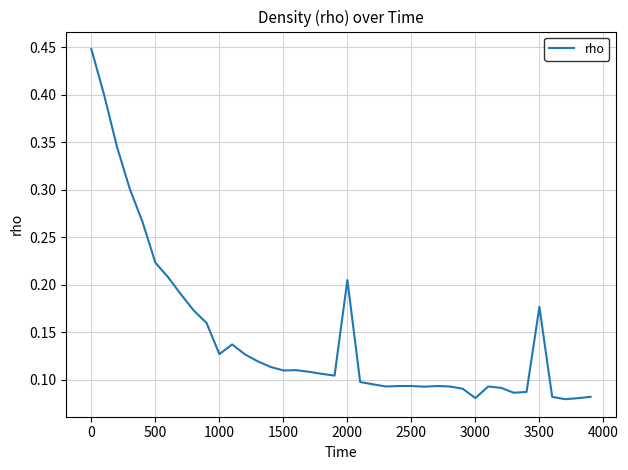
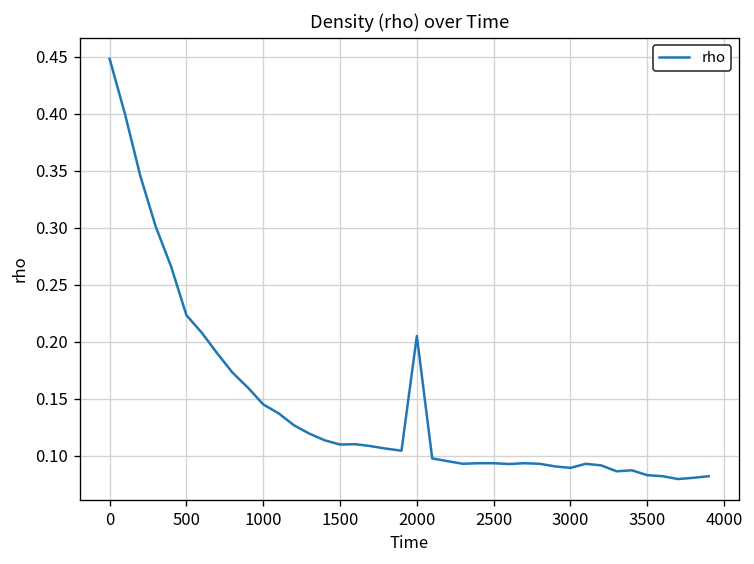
1000: 0.13 -> 0.15
3000: 0.08 -> 0.09
3500: 0.18 -> 0.08
